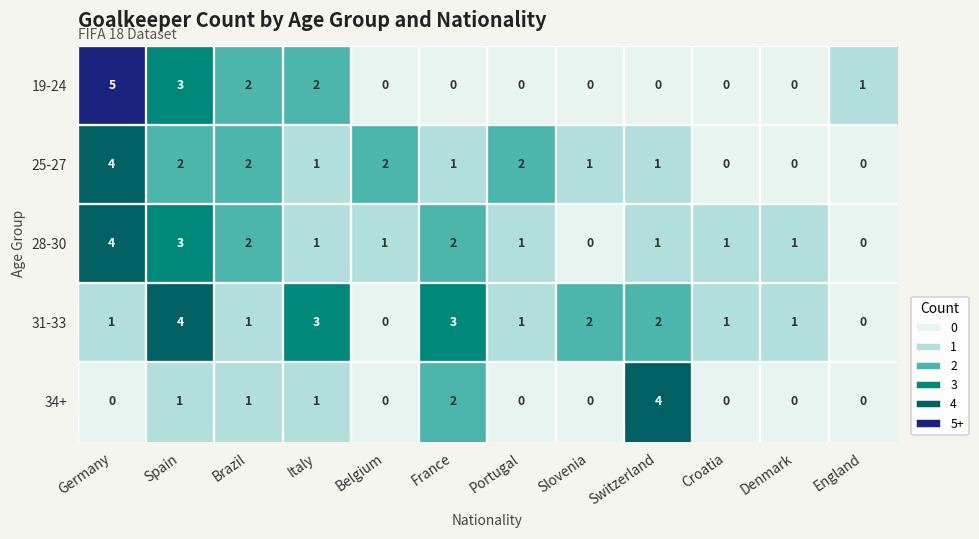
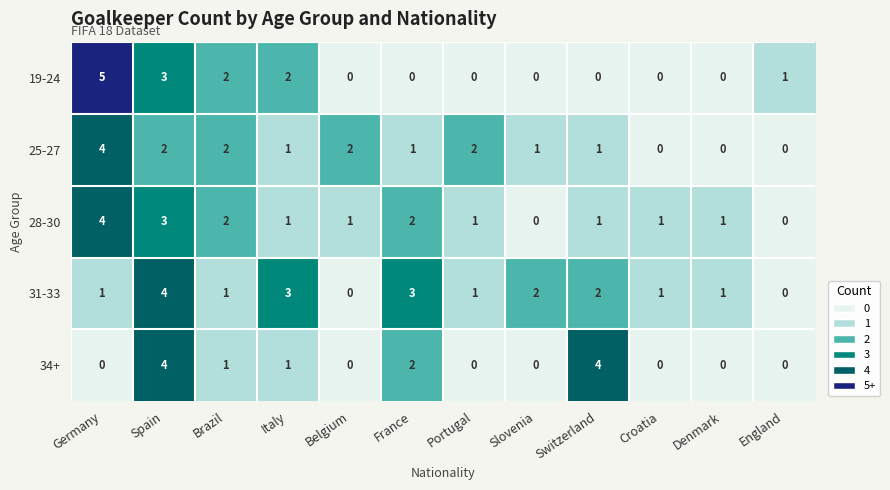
34+, Spain: 1 -> 4
